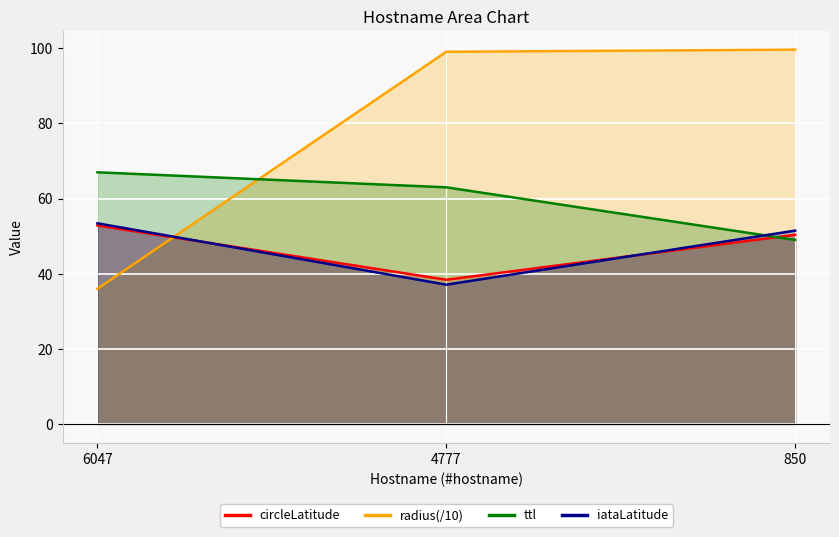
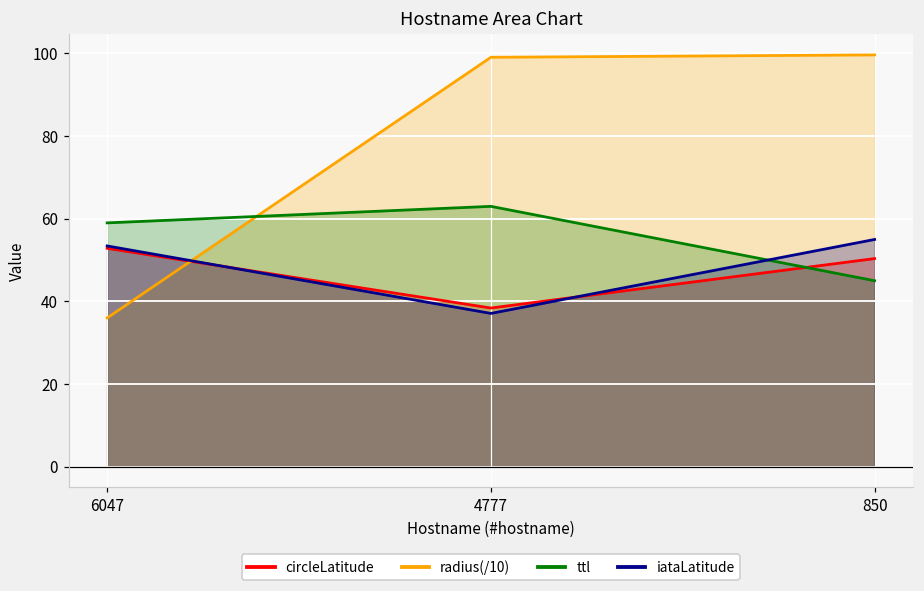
ttl, 6047: 67 -> 59
ttl, 850: 49 -> 45
iataLatitude, 850: 51 -> 55
